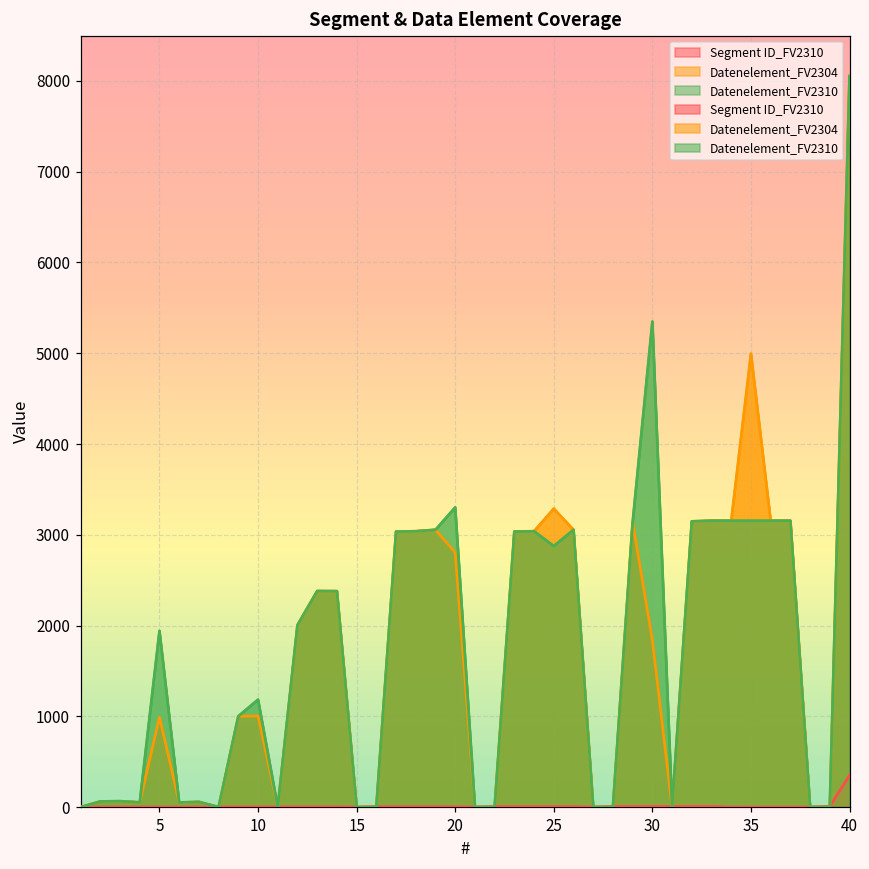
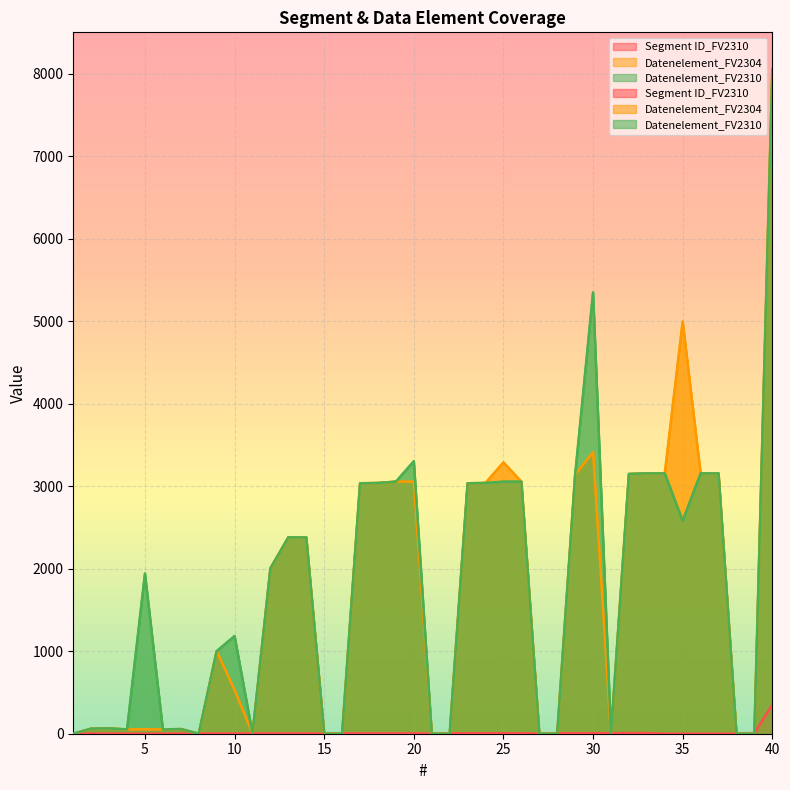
Datenelement_FV2304, 5: 1000 -> 100
Datenelement_FV2304, 10: 1000 -> 500
Datenelement_FV2304, 20: 2800 -> 3100
Datenelement_FV2310, 25: 2900 -> 3100
Datenelement_FV2304, 30: 1800 -> 3400
Datenelement_FV2310, 35: 3200 -> 2600
